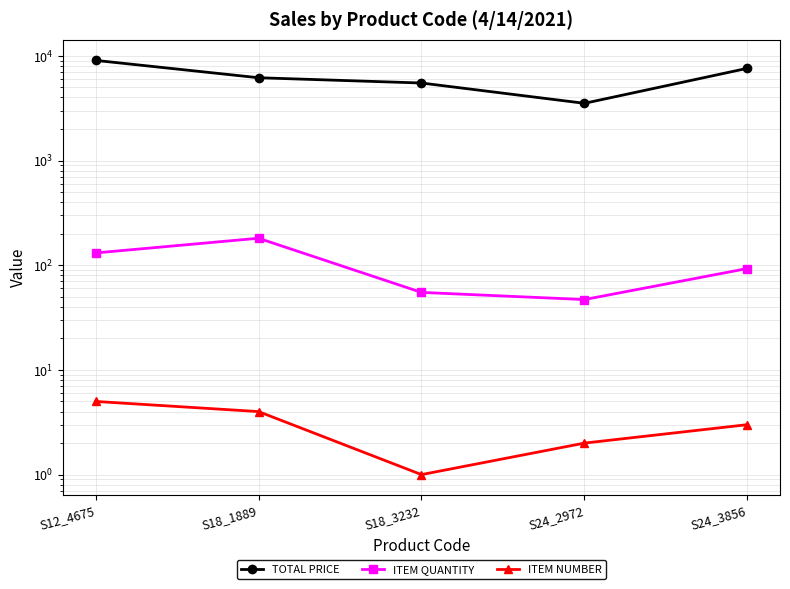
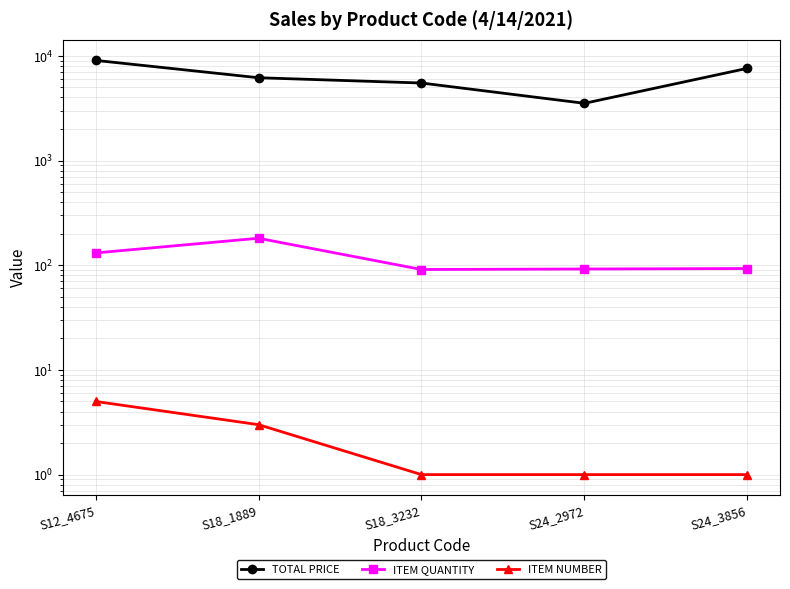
ITEM NUMBER, S18_1889: 4 -> 3
ITEM QUANTITY, S18_3232: 60 -> 90
ITEM QUANTITY, S24_2972: 50 -> 90
ITEM NUMBER, S24_2972: 2 -> 1
ITEM NUMBER, S24_3856: 3 -> 1
